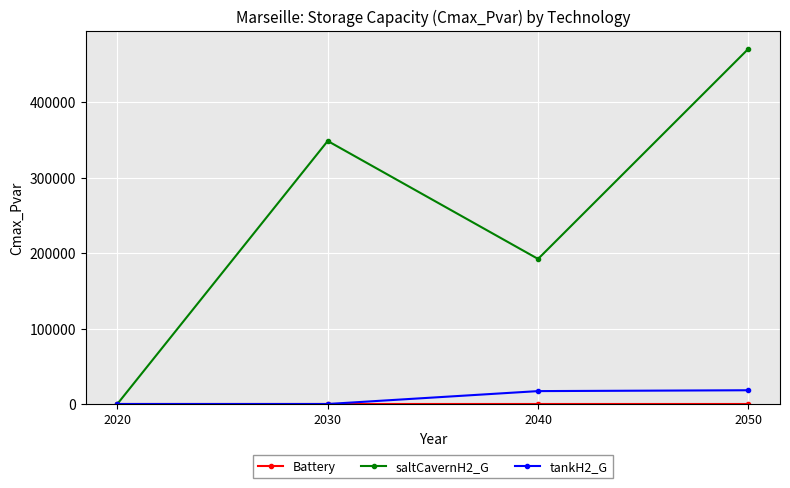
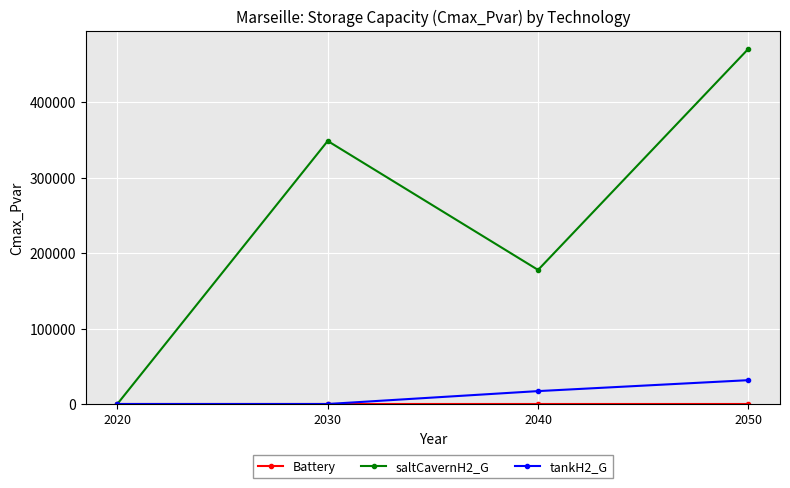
saltCavernH2_G, 2040: 190000 -> 180000
tankH2_G, 2050: 20000 -> 30000
